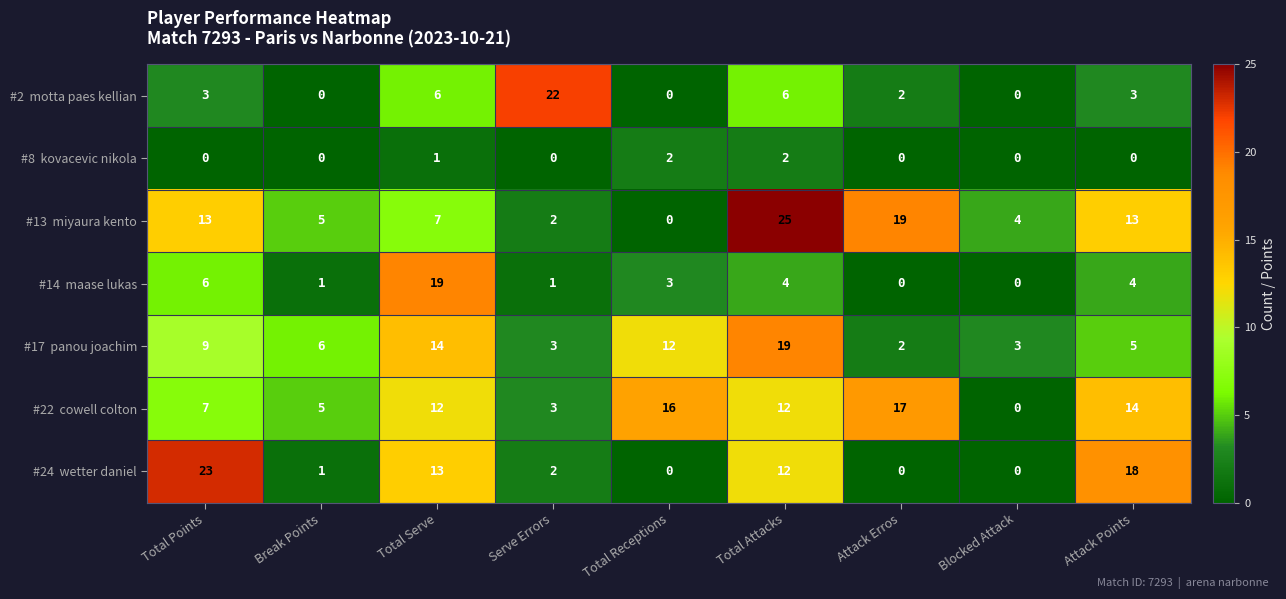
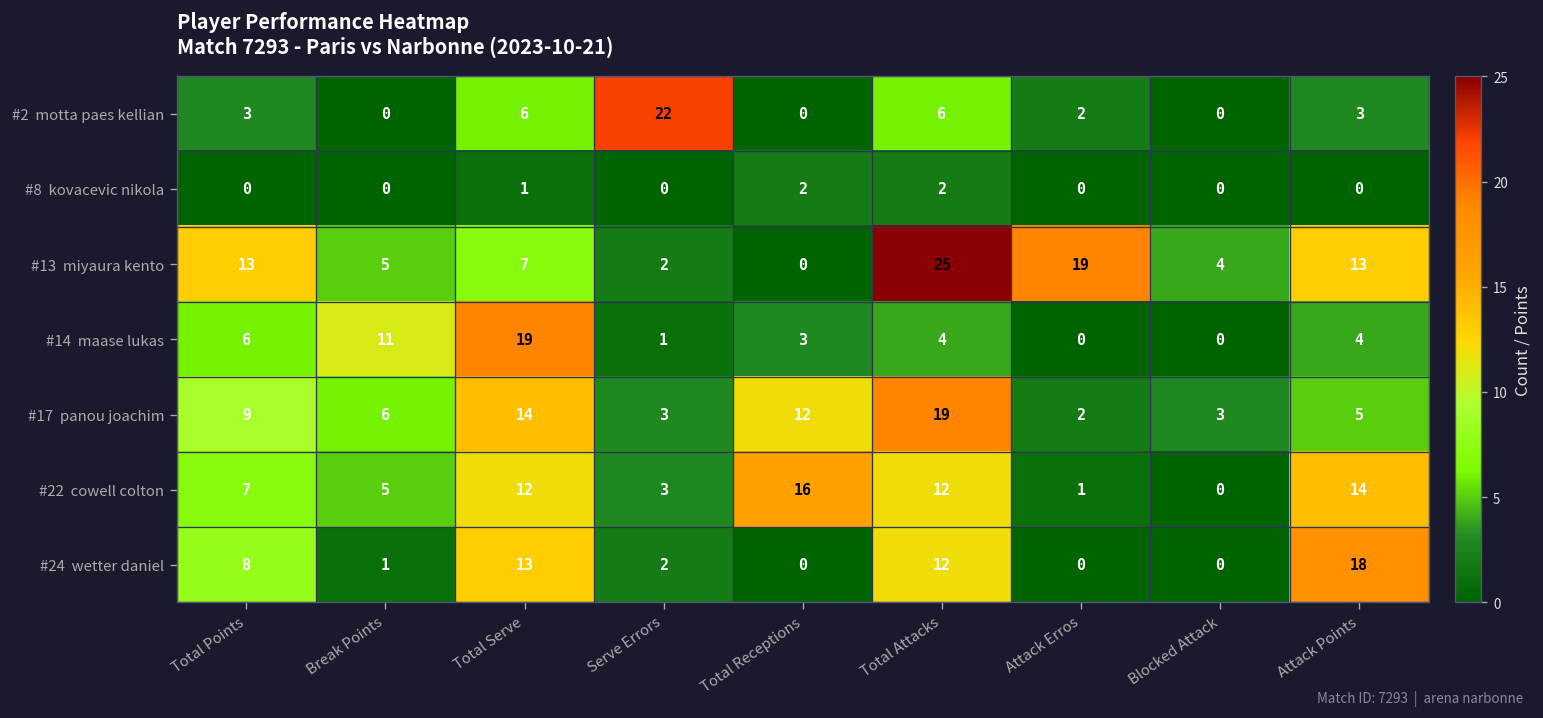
#14 maase lukas, Break Points: 1 -> 11
#22 cowell colton, Attack Erros: 17 -> 1
#24 wetter daniel, Total Points: 23 -> 8
